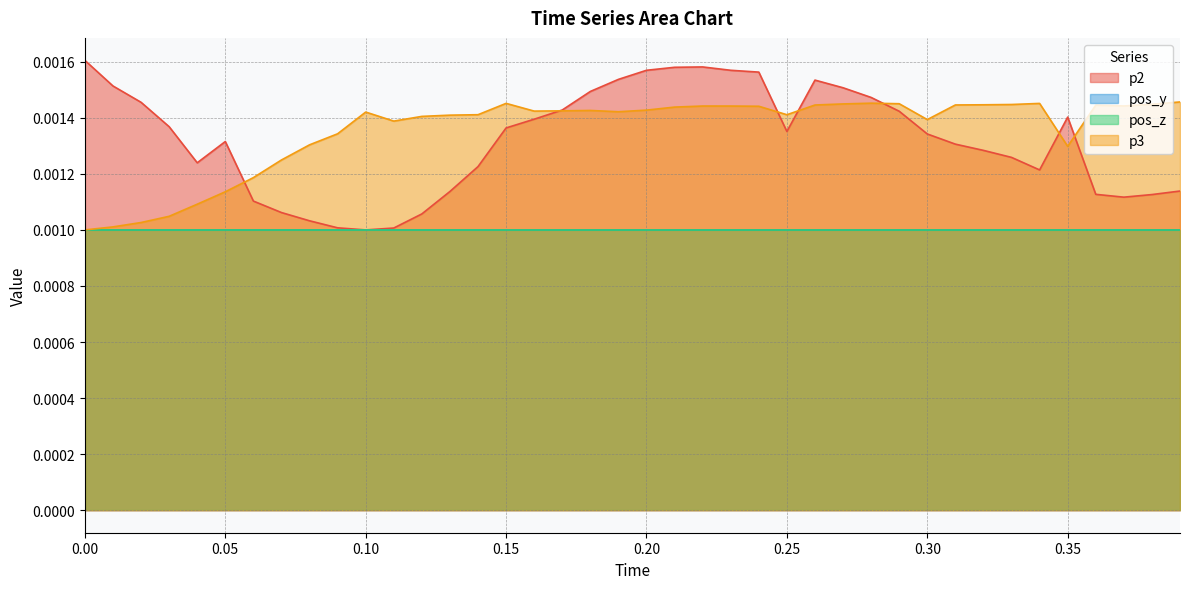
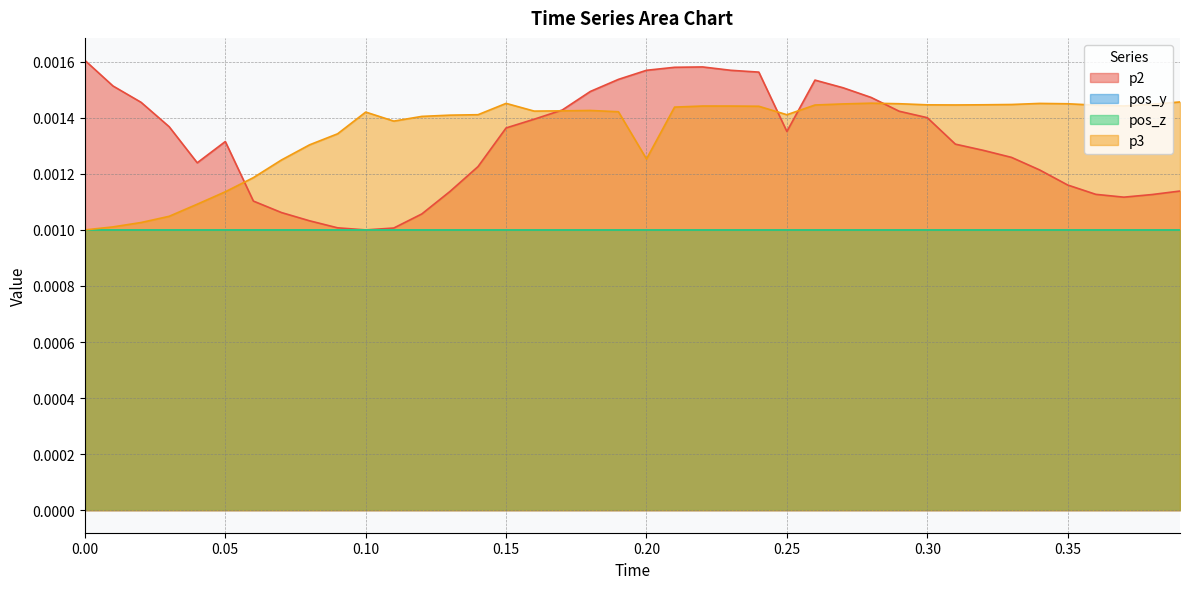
p3, 0.20: 0.00143 -> 0.00125
p2, 0.30: 0.00134 -> 0.00140
p3, 0.30: 0.00139 -> 0.00145
p2, 0.35: 0.00140 -> 0.00116
p3, 0.35: 0.00130 -> 0.00145
